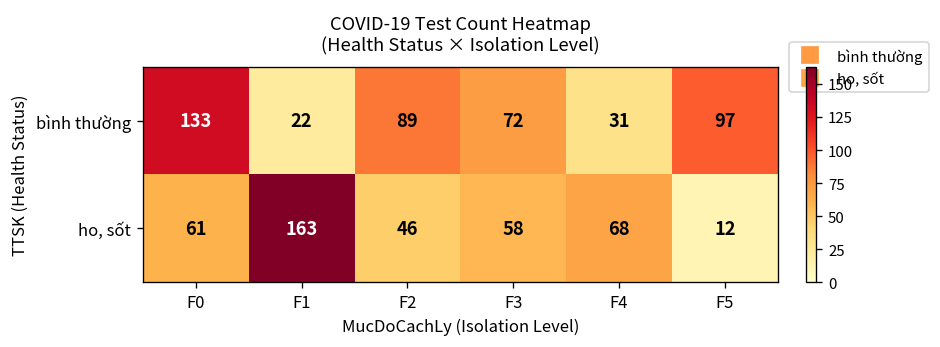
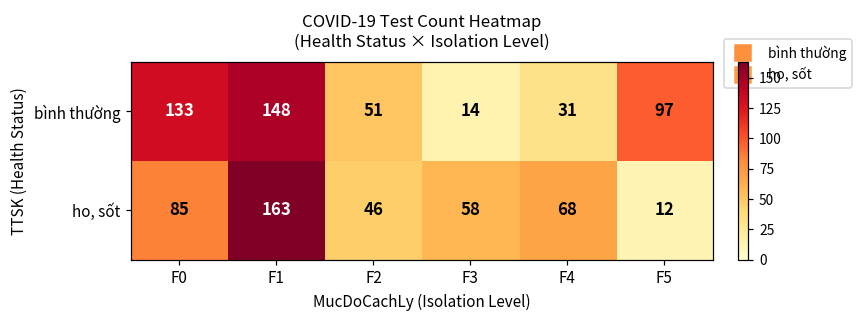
bình thường, F1: 22 -> 148
bình thường, F2: 89 -> 51
bình thường, F3: 72 -> 14
ho, sốt, F0: 61 -> 85
